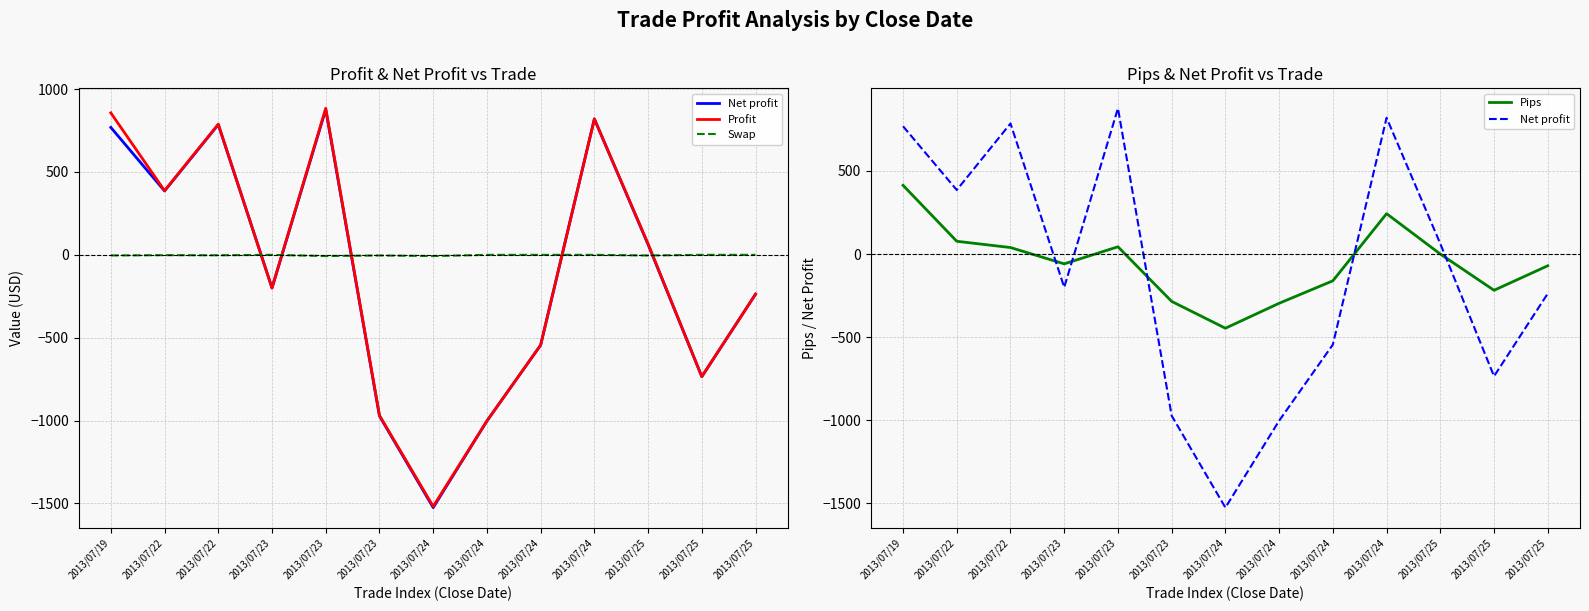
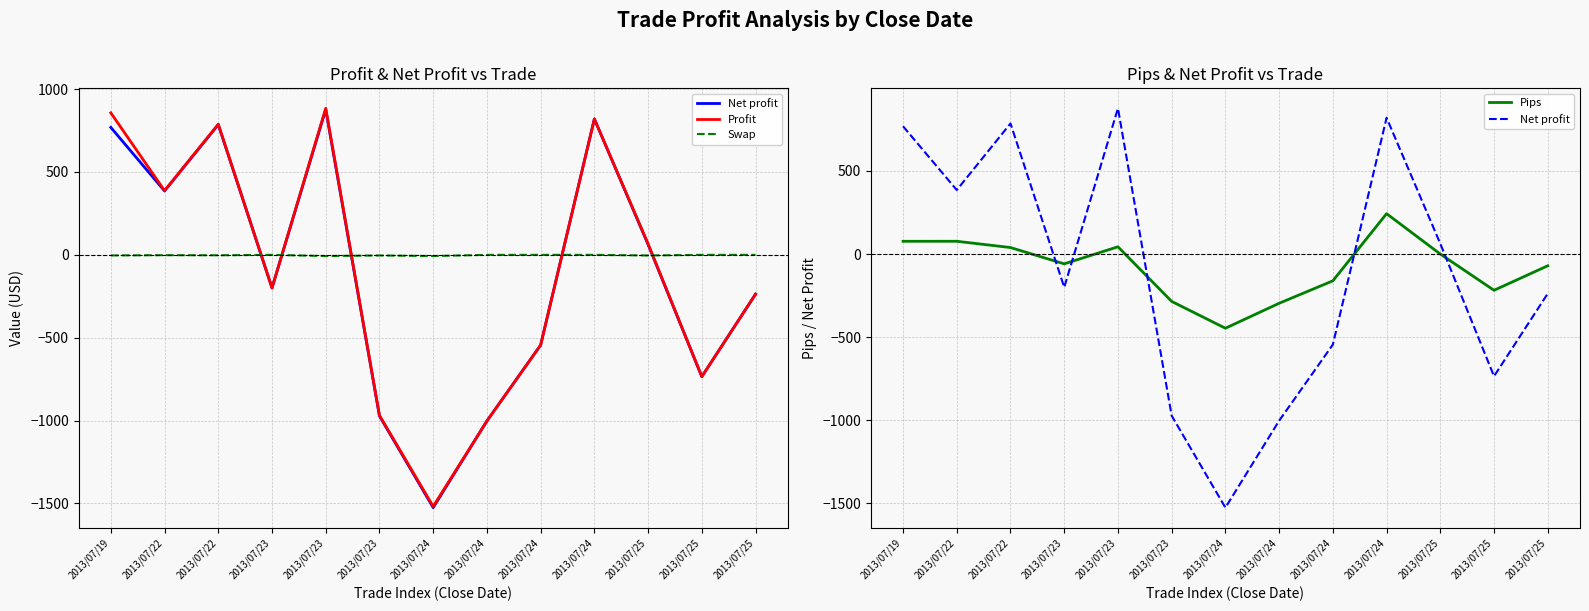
Pips & Net Profit vs Trade, Pips, 2013/07/19: 410 -> 80
